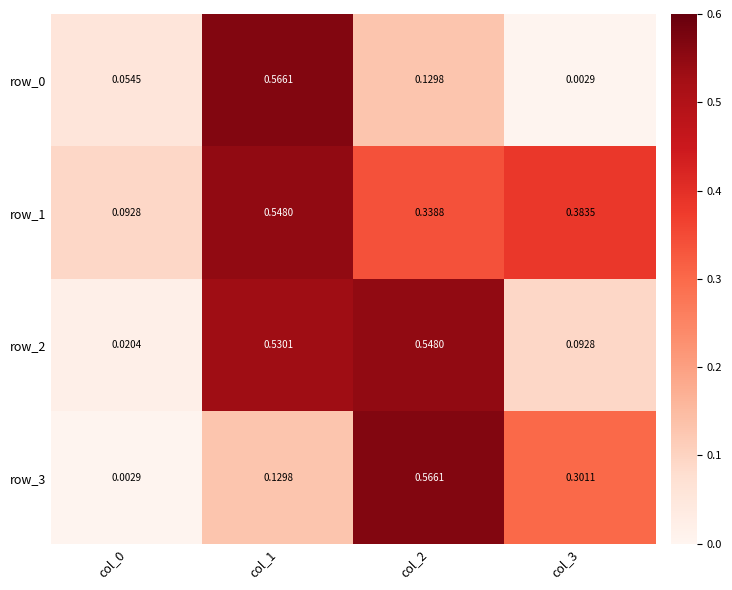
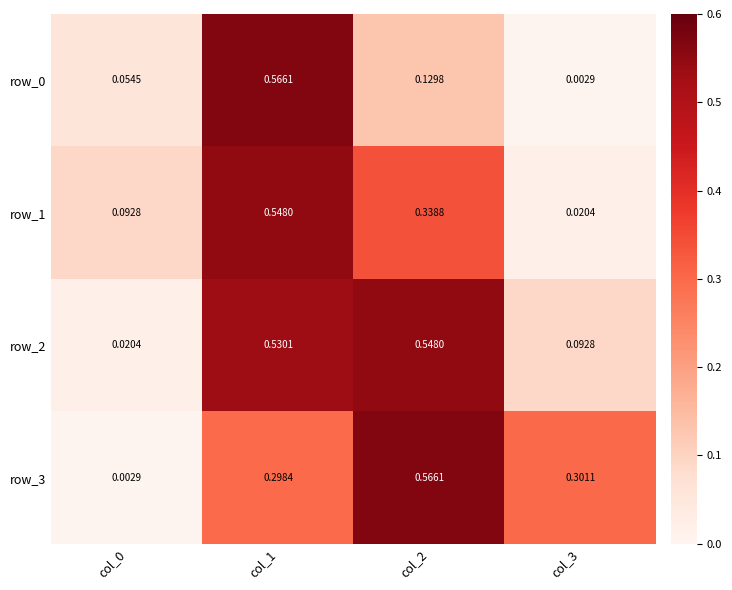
row_1, col_3: 0.3835 -> 0.0204
row_3, col_1: 0.1298 -> 0.2984
